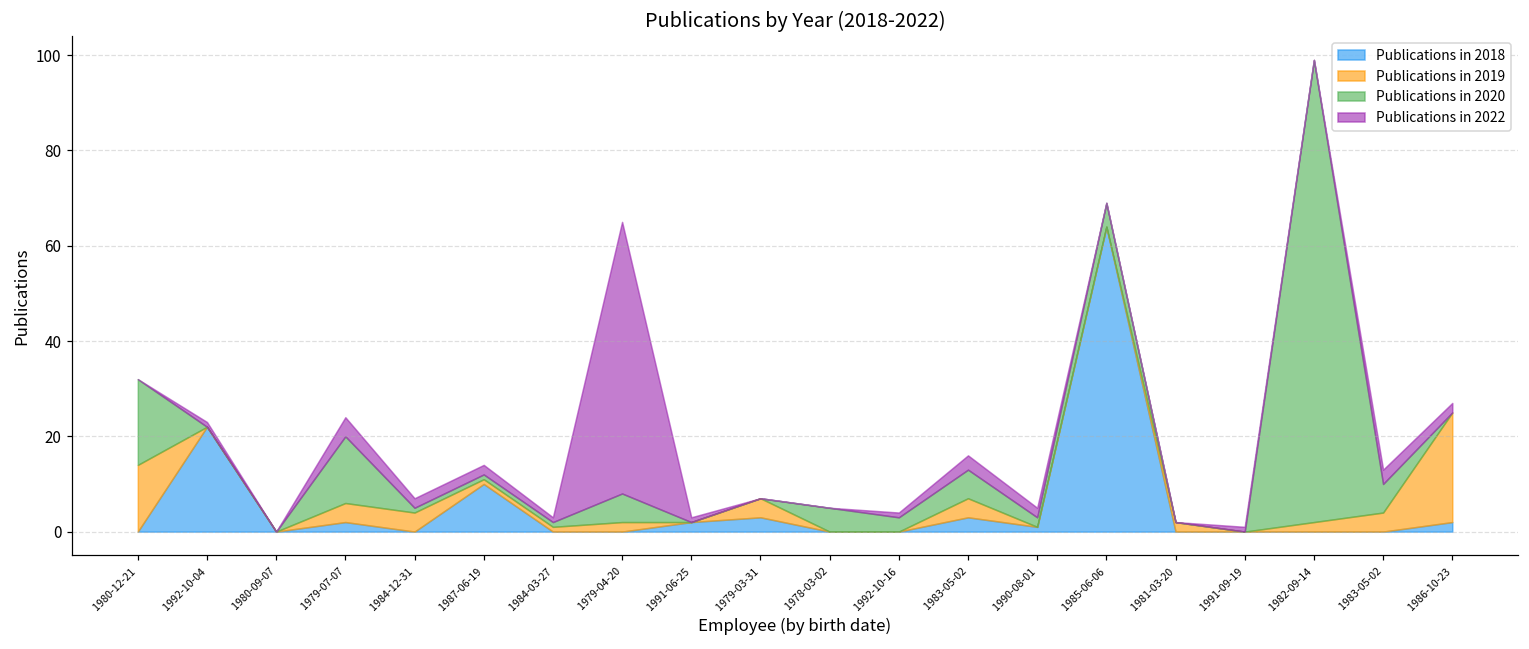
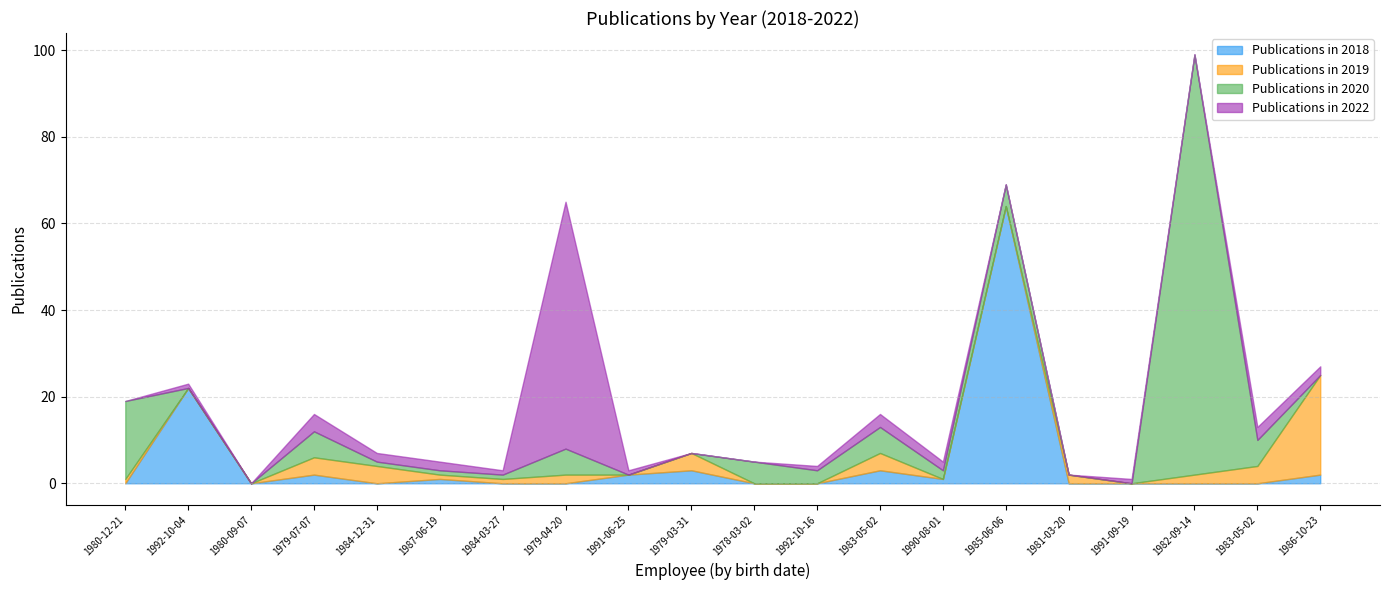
Publications in 2019, 1980-12-21: 14 -> 1
Publications in 2020, 1979-07-07: 14 -> 6
Publications in 2018, 1987-06-19: 10 -> 1
